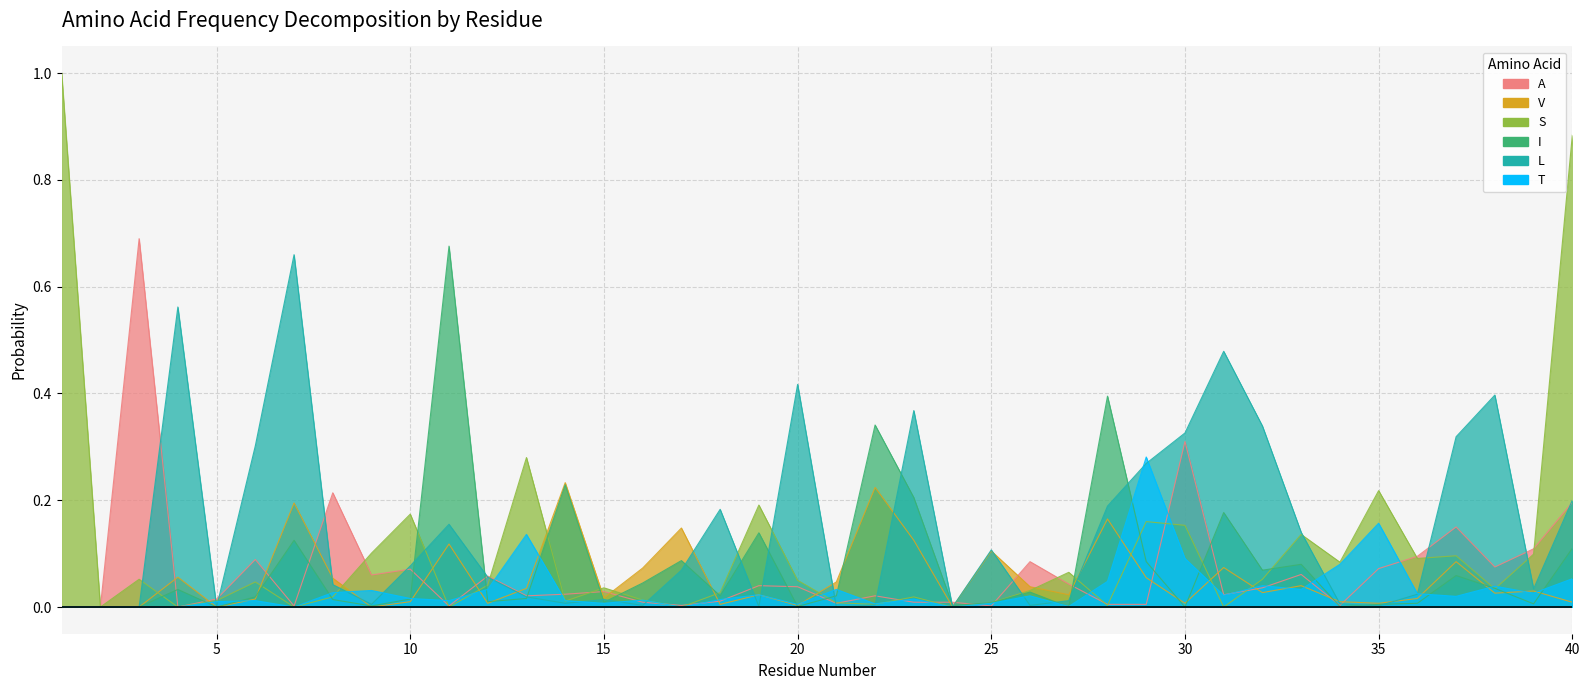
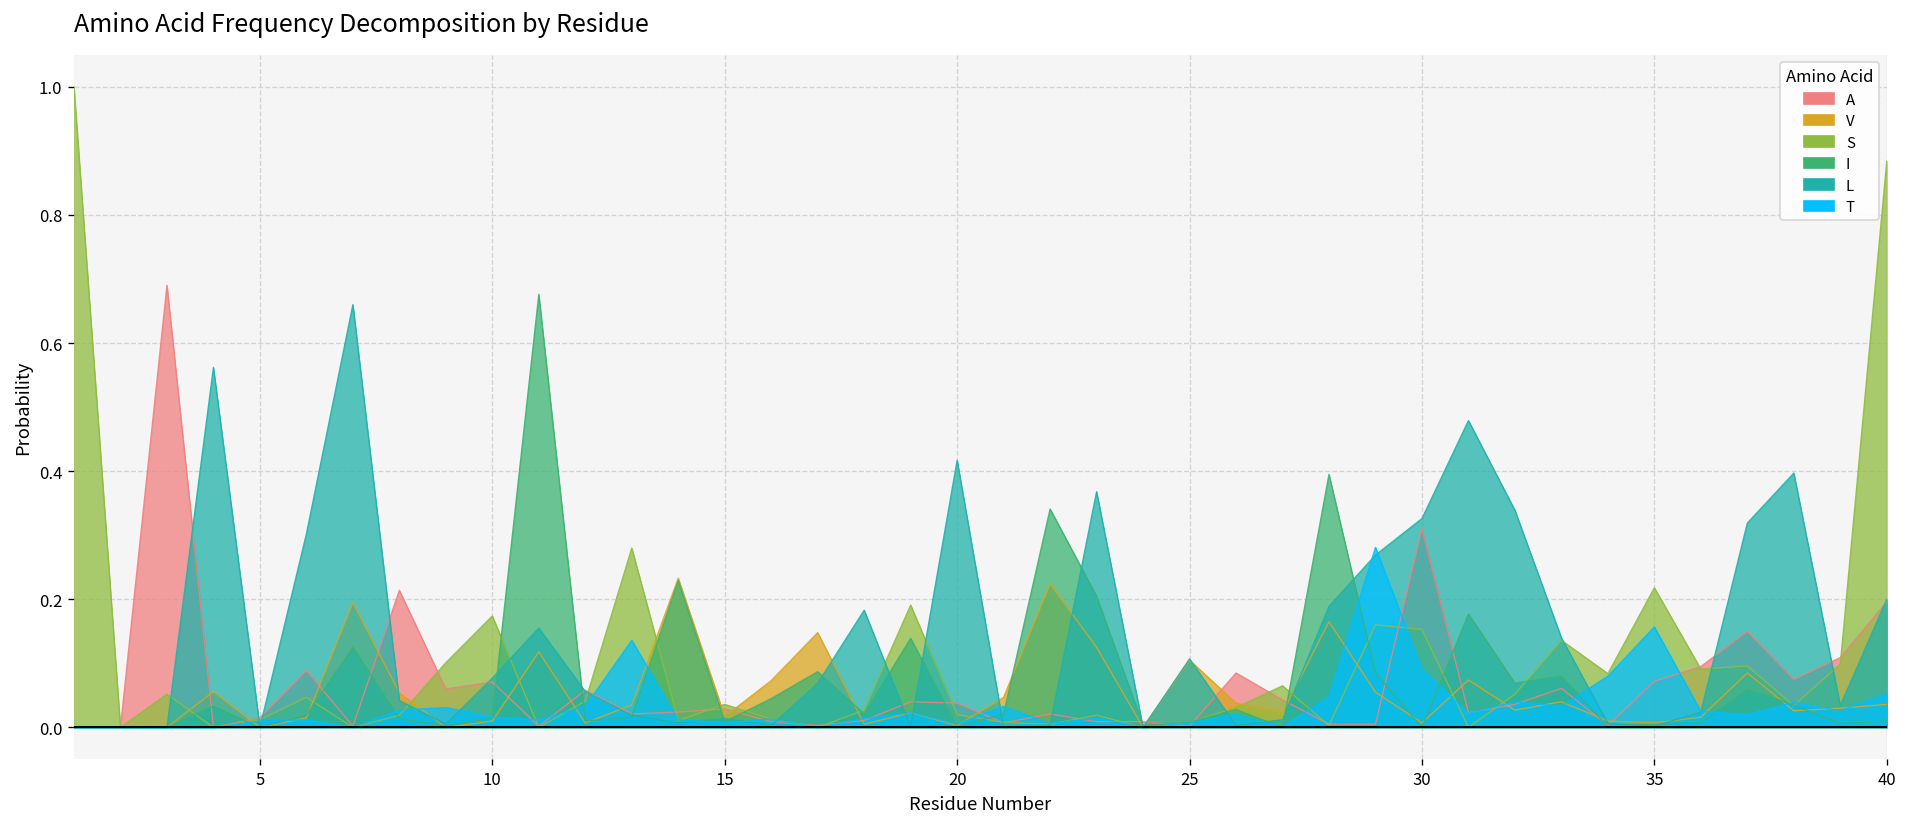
S, 20: 0.05 -> 0.02
V, 40: 0.01 -> 0.04
I, 40: 0.11 -> 0.01
